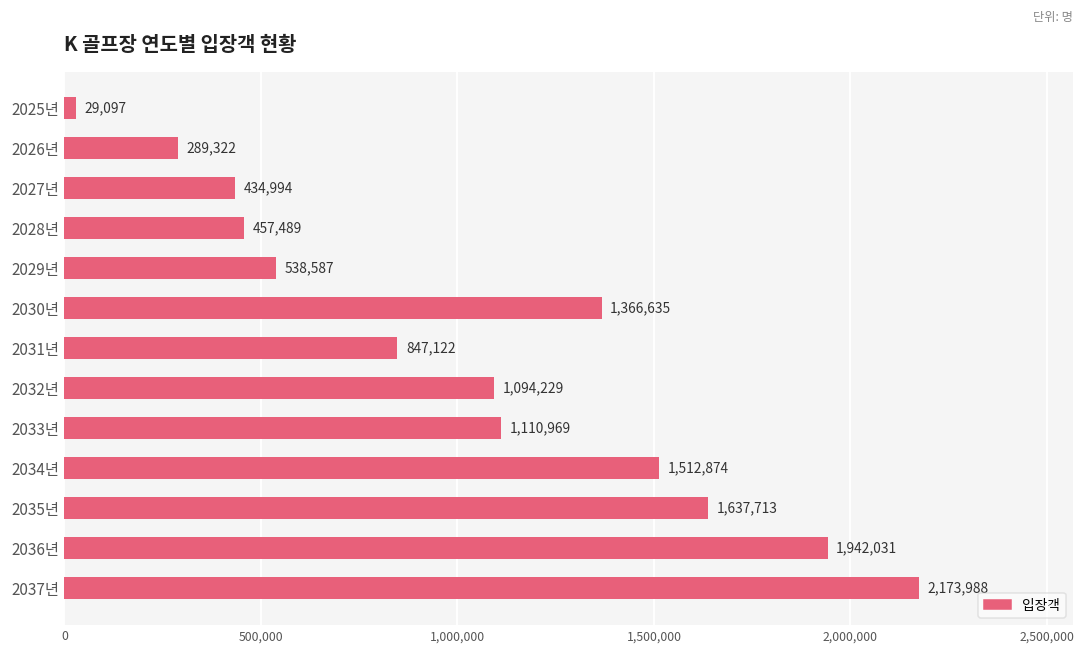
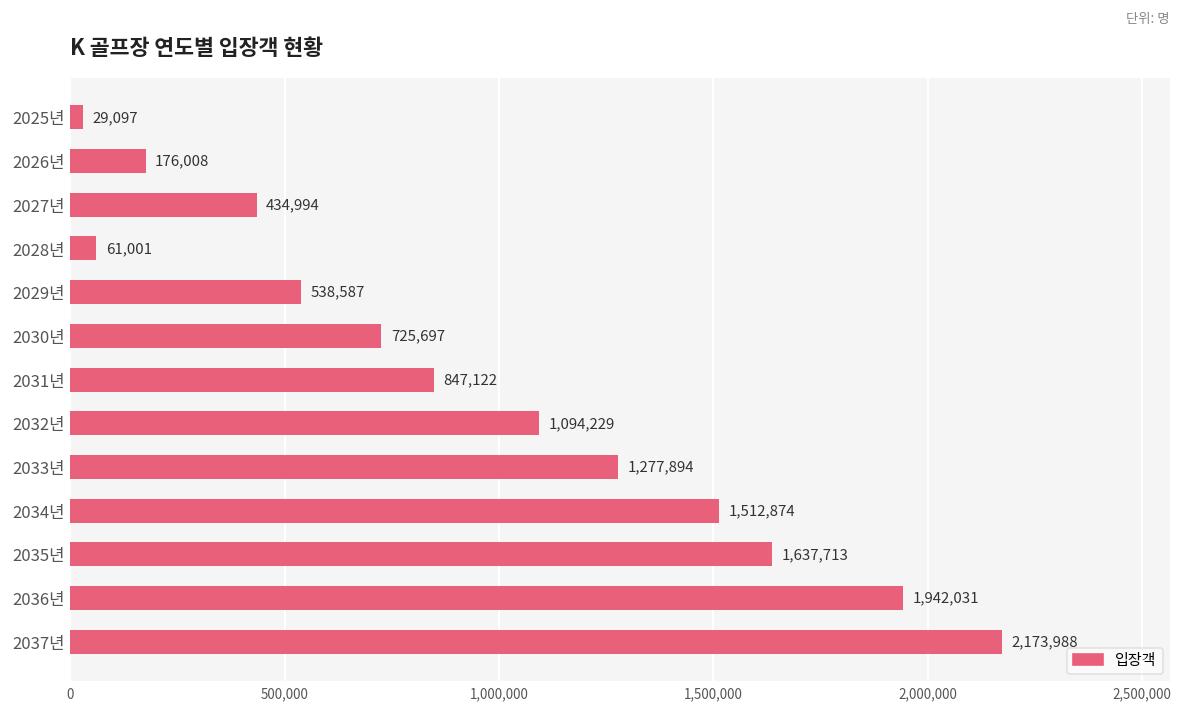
2026년: 289,322 -> 176,008
2028년: 457,489 -> 61,001
2030년: 1,366,635 -> 725,697
2033년: 1,110,969 -> 1,277,894
